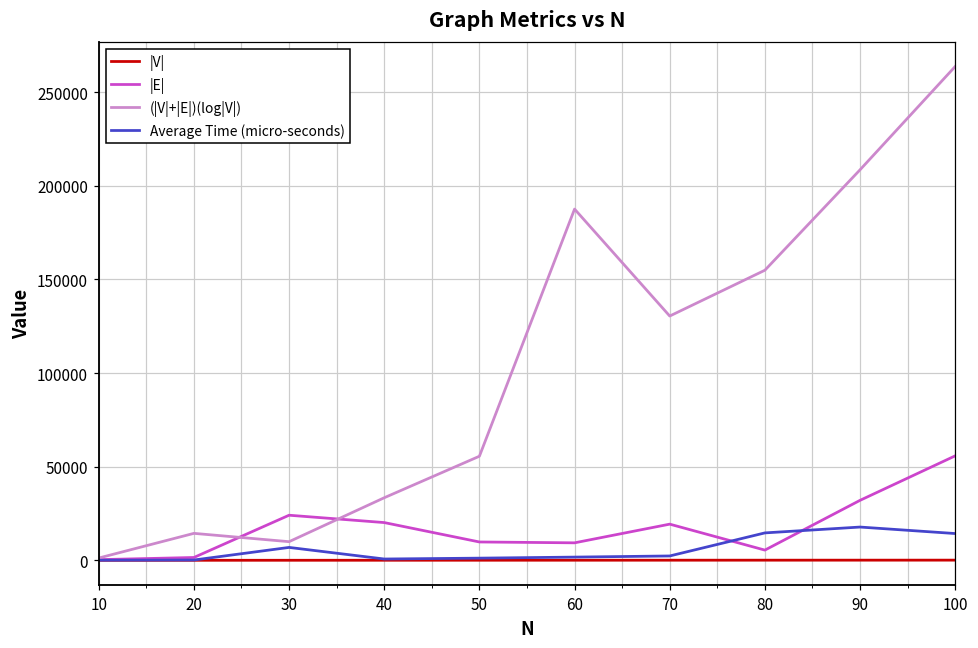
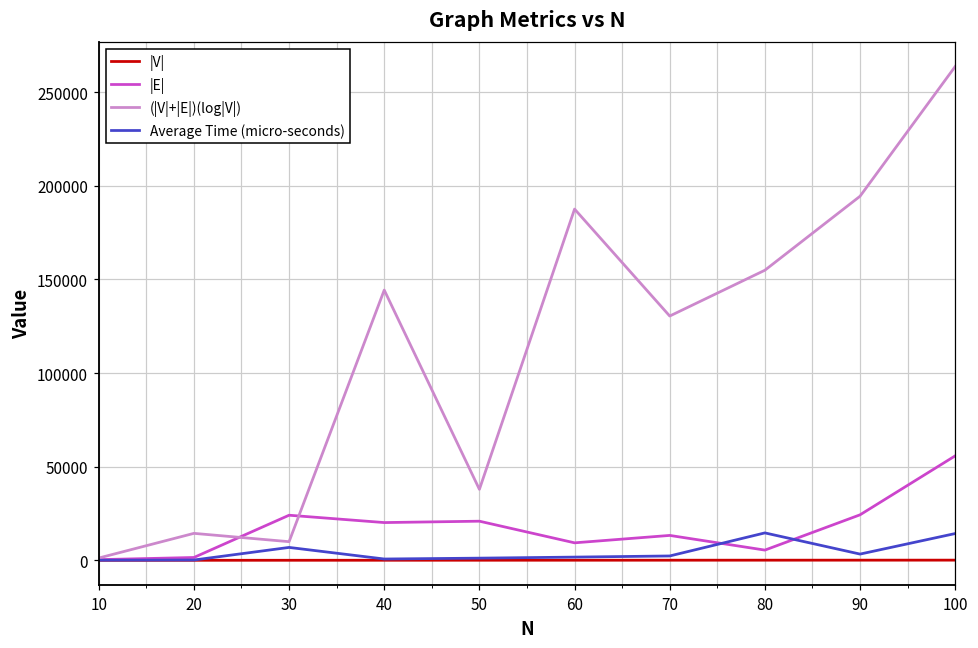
(|V|+|E|)(log|V|), 40: 33000 -> 144000
|E|, 50: 10000 -> 21000
(|V|+|E|)(log|V|), 50: 56000 -> 38000
|E|, 70: 19000 -> 13000
|E|, 90: 32000 -> 24000
(|V|+|E|)(log|V|), 90: 209000 -> 194000
Average Time (micro-seconds), 90: 18000 -> 3000
